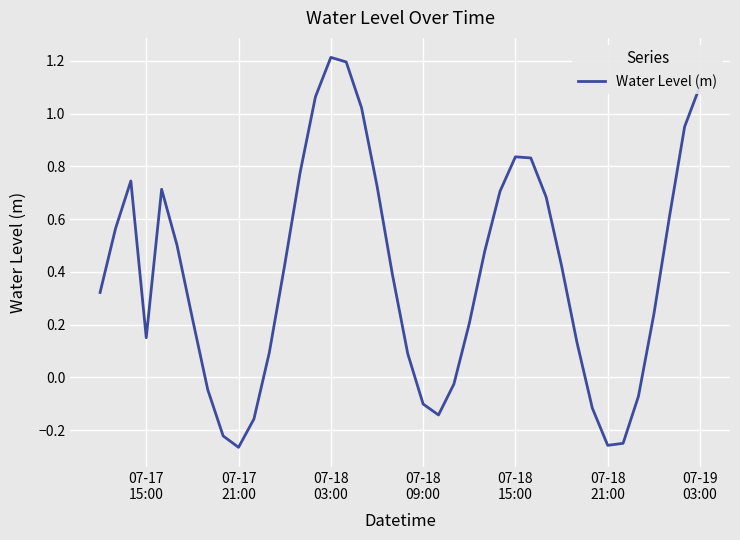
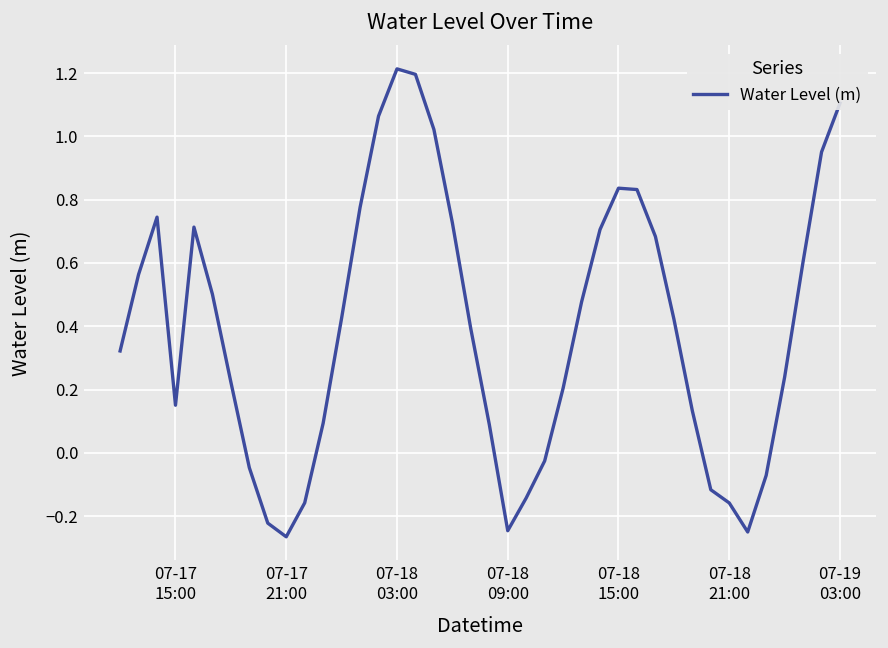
07-18 09:00: -0.10 -> -0.25
07-18 21:00: -0.26 -> -0.16
